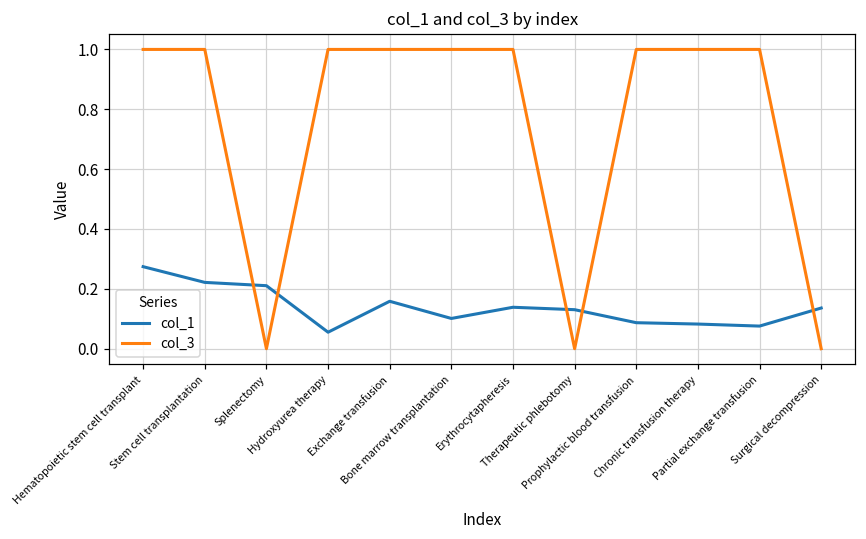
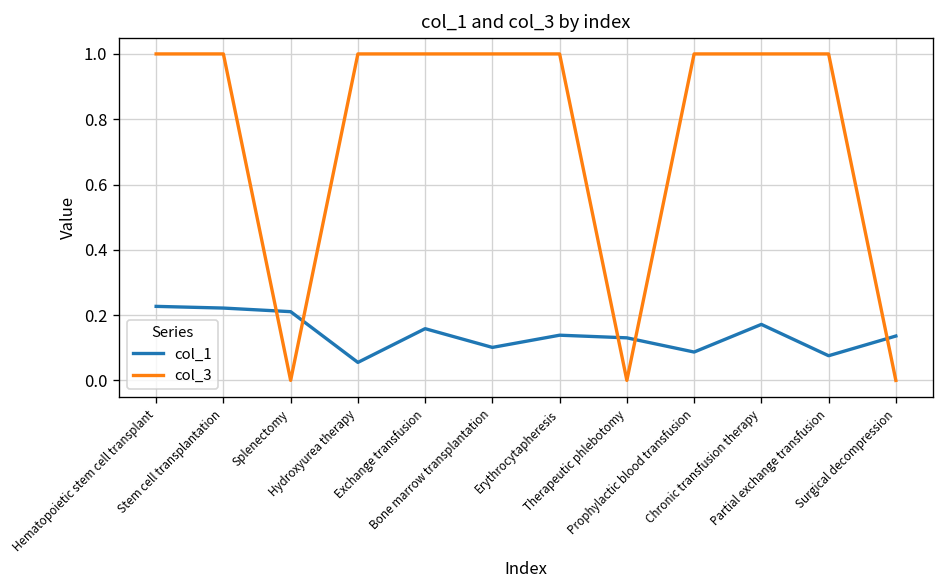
col_1, Hematopoietic stem cell transplant: 0.27 -> 0.23
col_1, Chronic transfusion therapy: 0.08 -> 0.17
